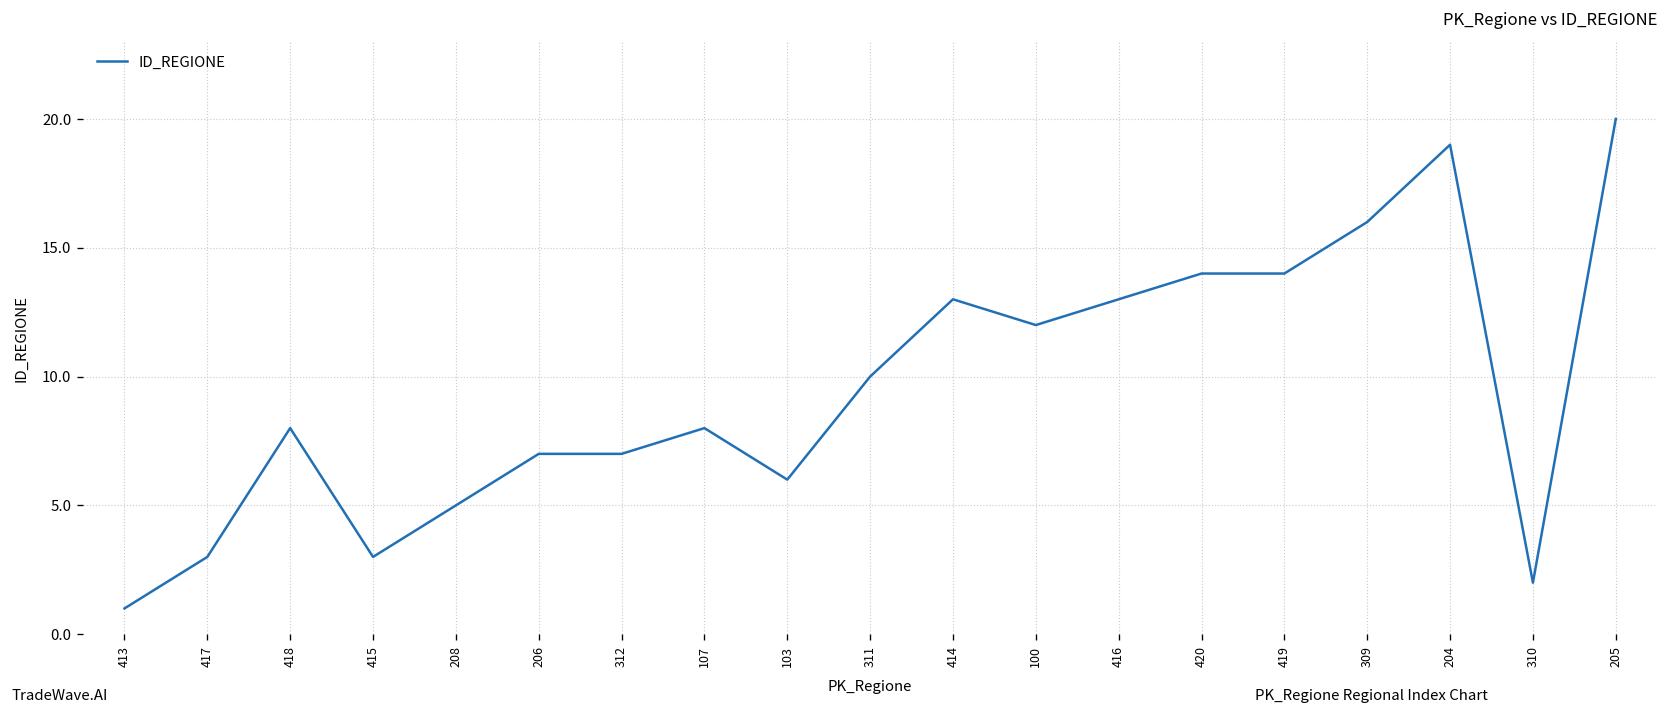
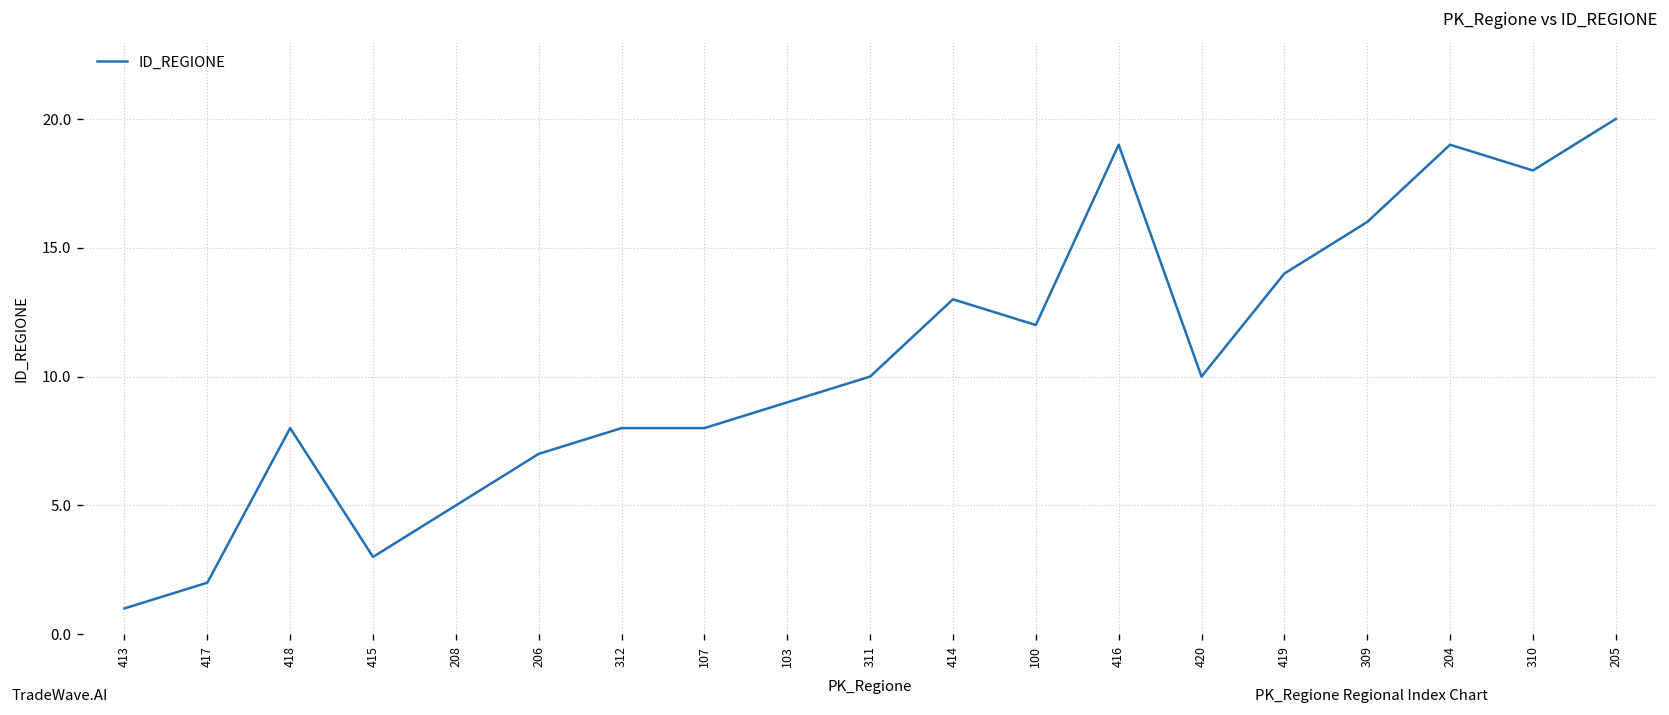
417: 3 -> 2
312: 7 -> 8
103: 6 -> 9
416: 13 -> 19
420: 14 -> 10
310: 2 -> 18
